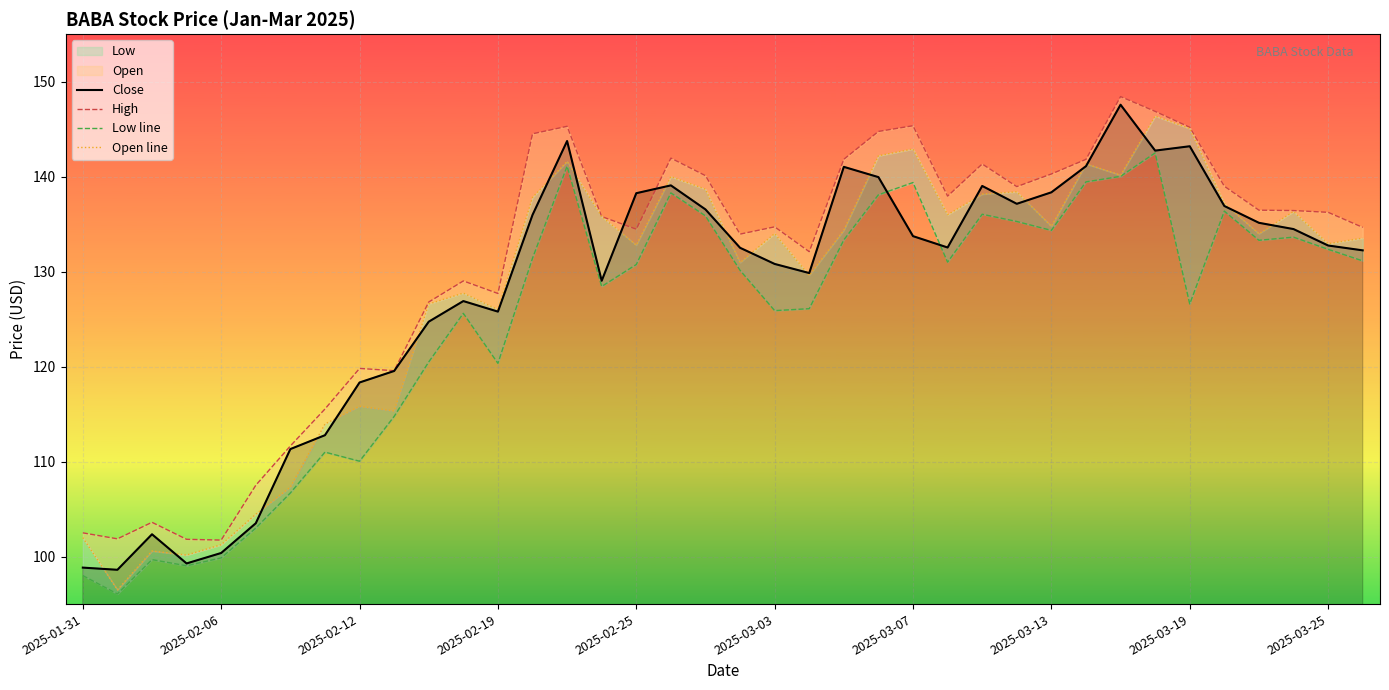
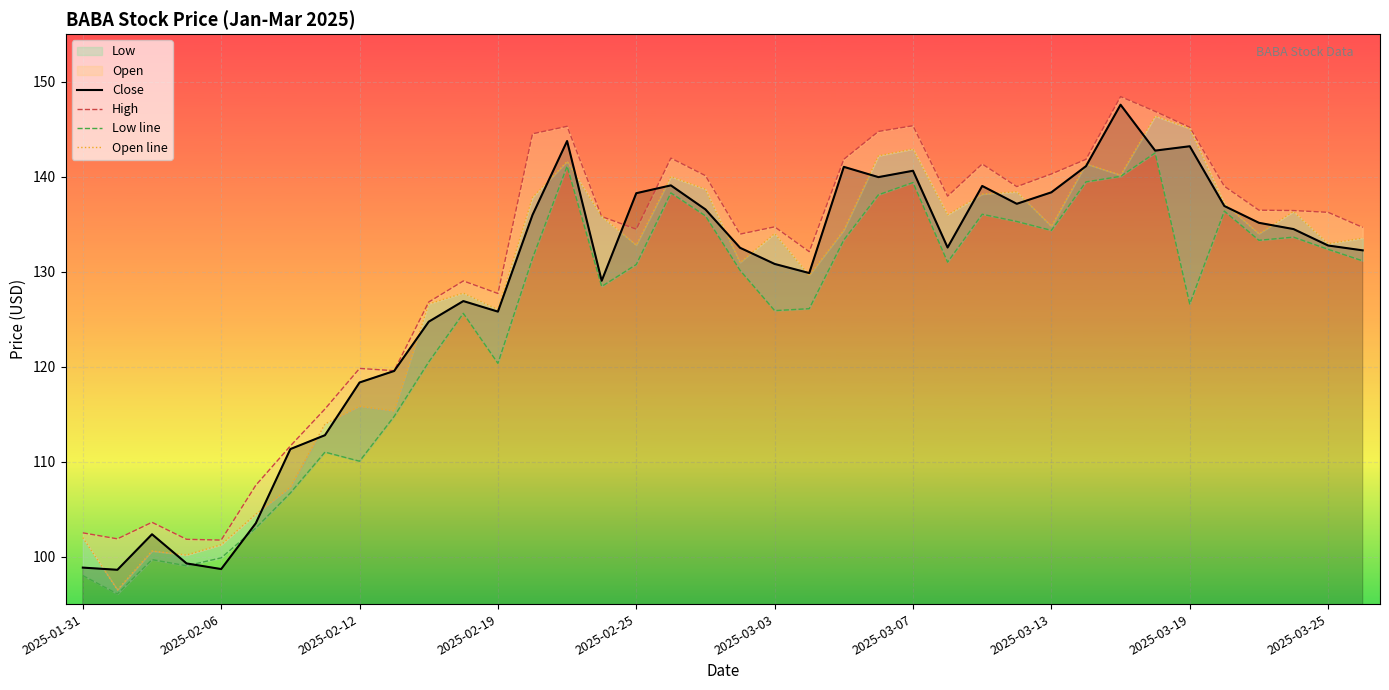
Close, 2025-02-06: 100 -> 99
Close, 2025-03-07: 134 -> 141
